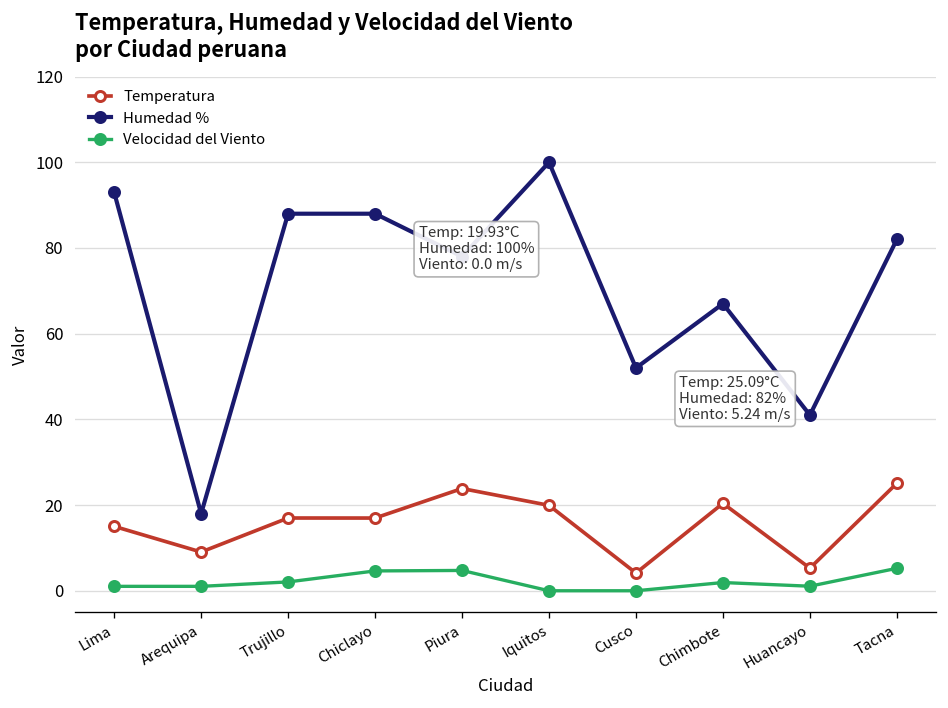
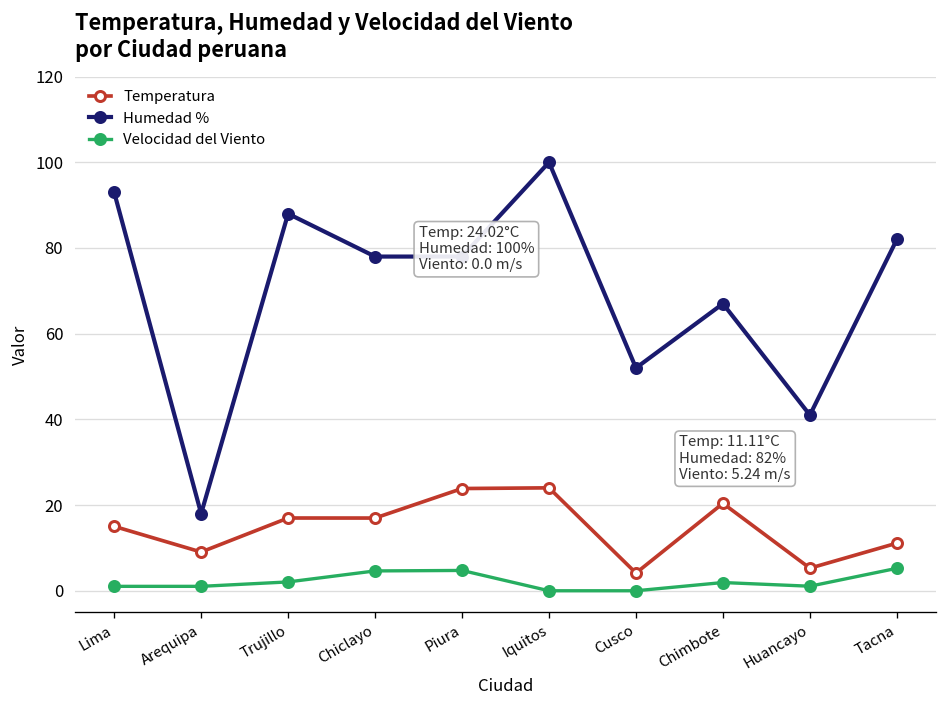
Humedad %, Chiclayo: 88 -> 78
Temperatura, Iquitos: 19.93°C -> 24.02°C
Temperatura, Tacna: 25.09°C -> 11.11°C
